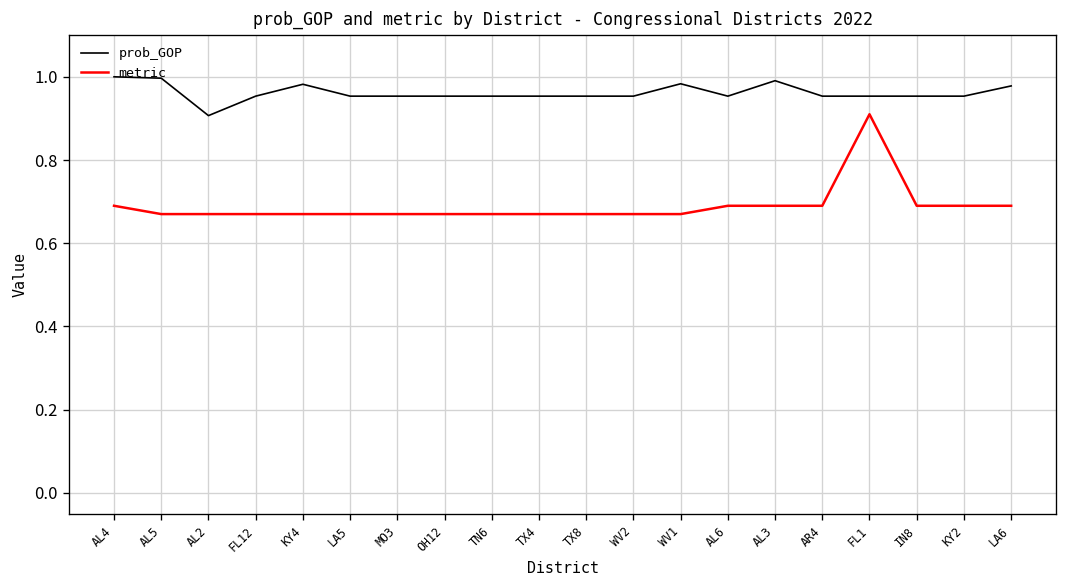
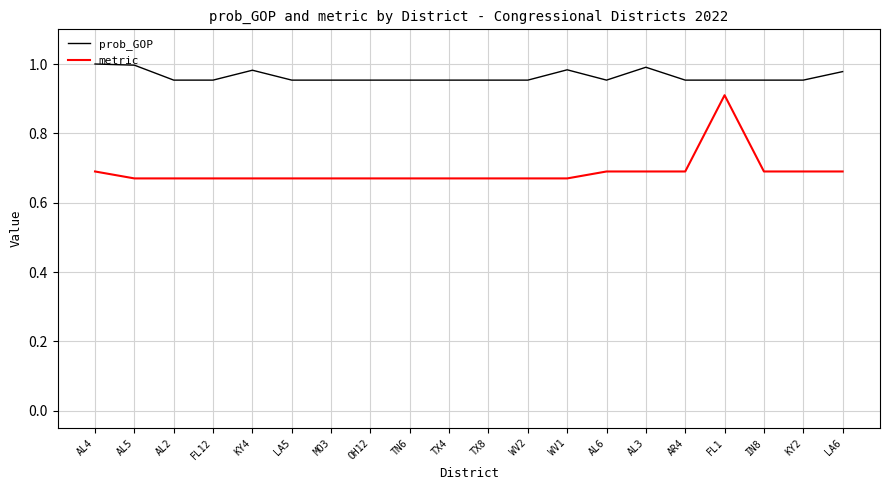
prob_GOP, AL2: 0.91 -> 0.95
